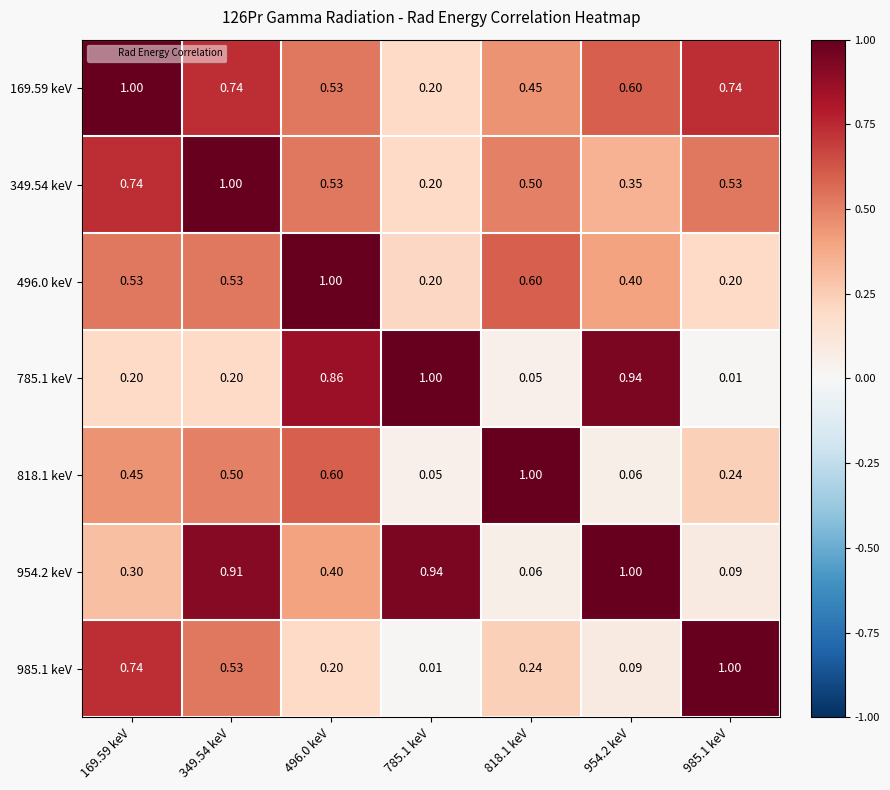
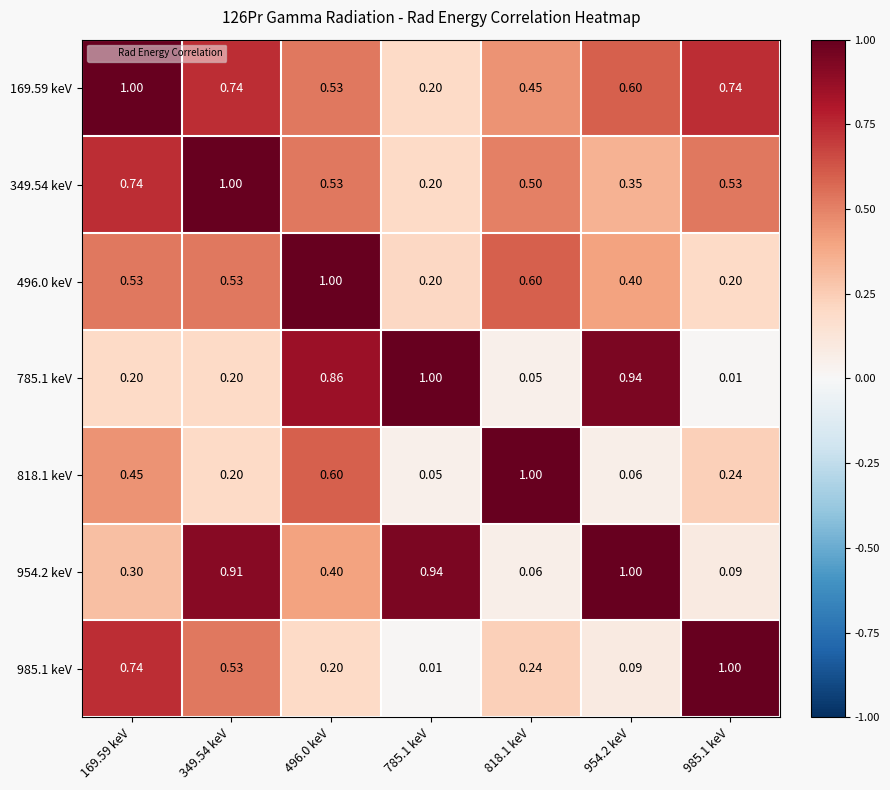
818.1 keV, 349.54 keV: 0.50 -> 0.20
